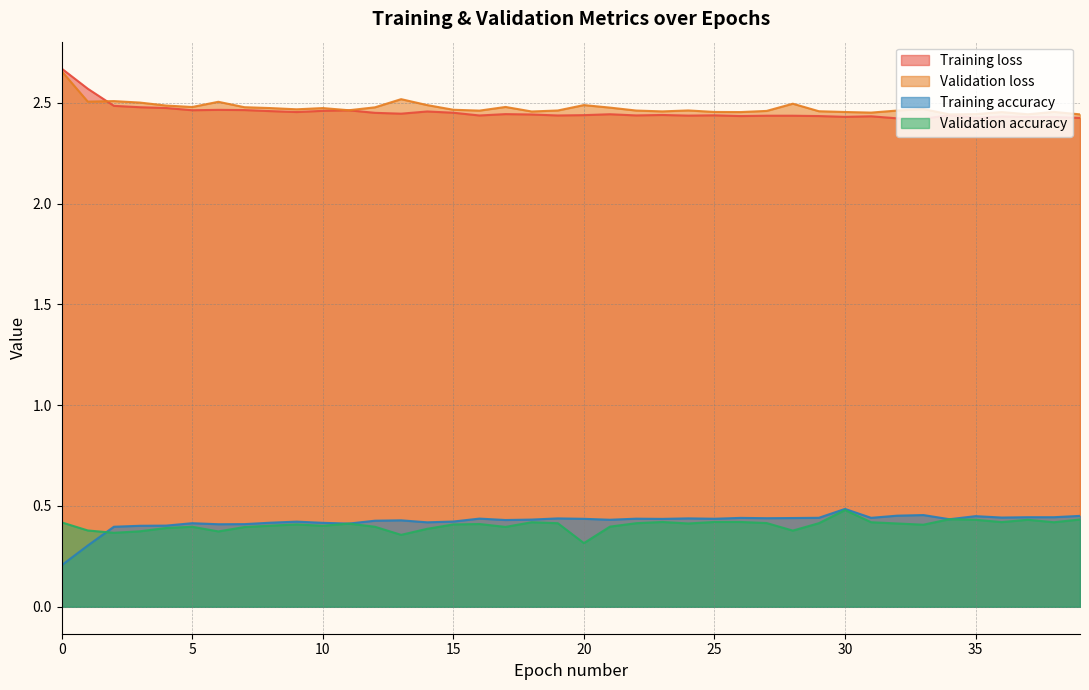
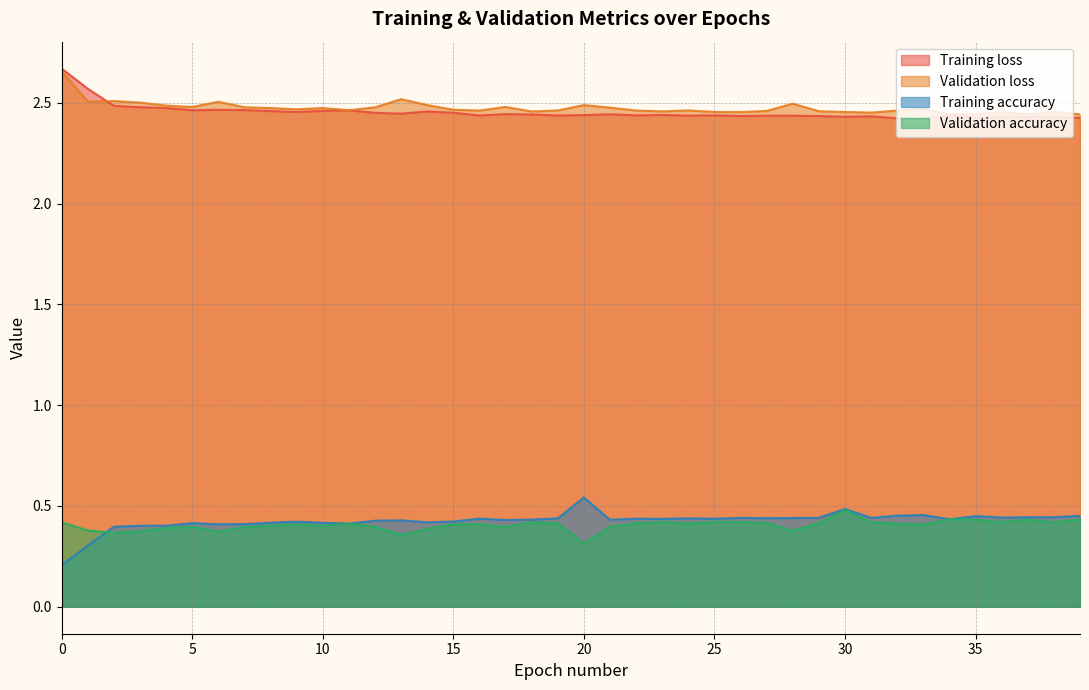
Training accuracy, 20: 0.44 -> 0.54
